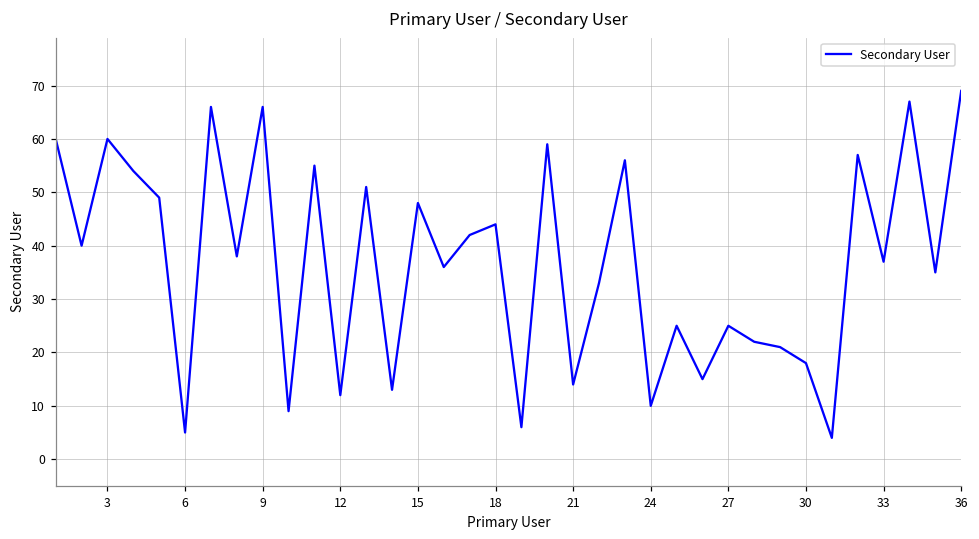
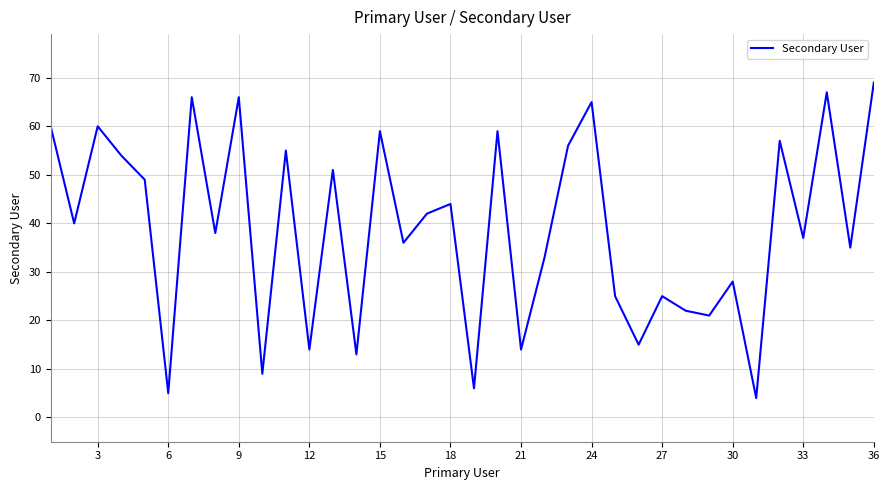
12: 12 -> 14
15: 48 -> 59
24: 10 -> 65
30: 18 -> 28
